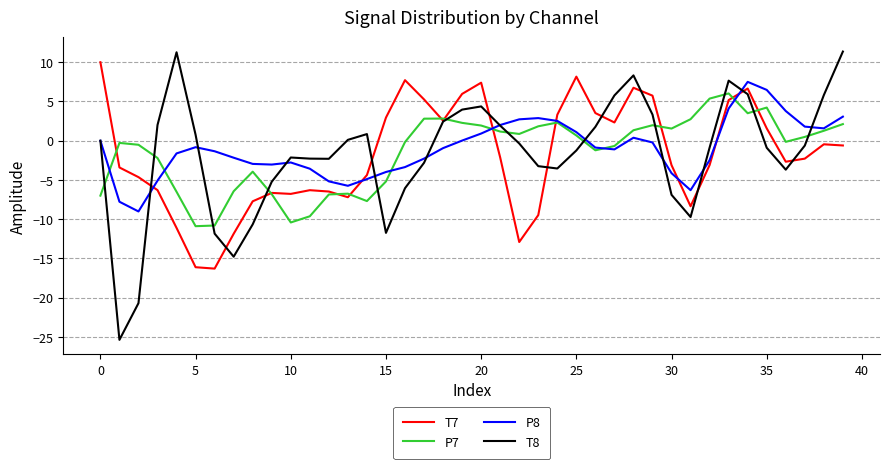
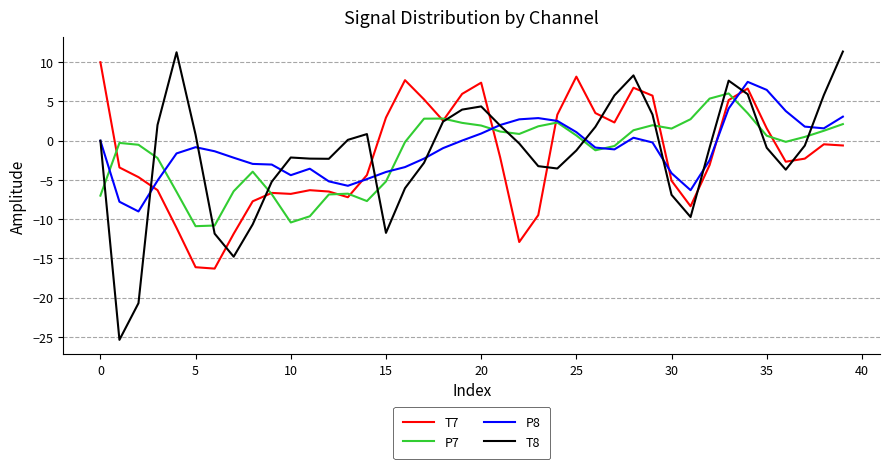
P8, 10: -3 -> -4
T7, 30: -3 -> -5
P7, 35: 4 -> 1
